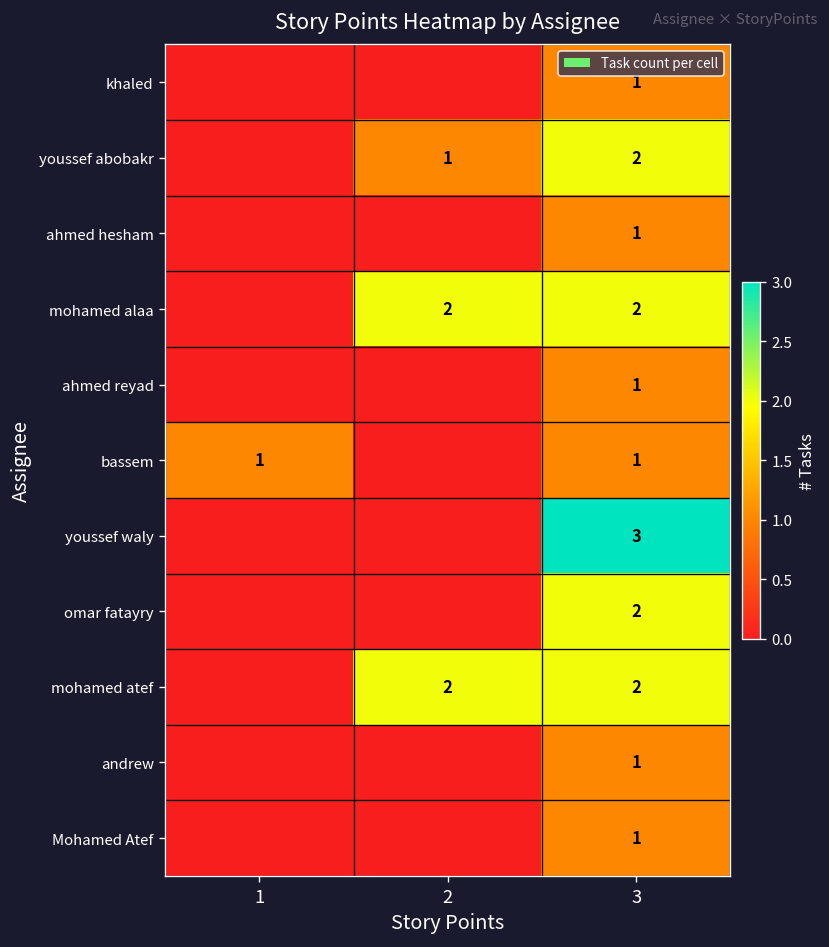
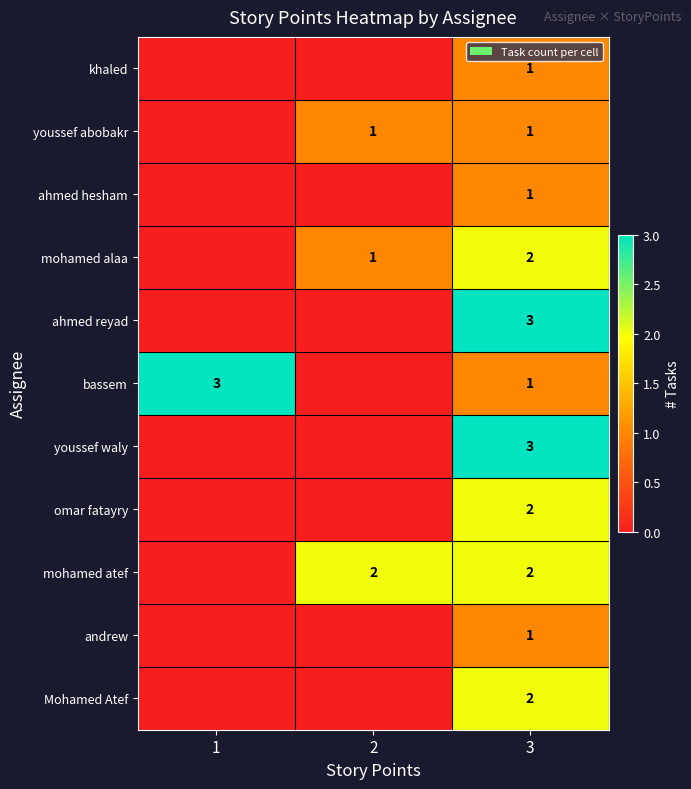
youssef abobakr, 3: 2 -> 1
mohamed alaa, 2: 2 -> 1
ahmed reyad, 3: 1 -> 3
bassem, 1: 1 -> 3
Mohamed Atef, 3: 1 -> 2
